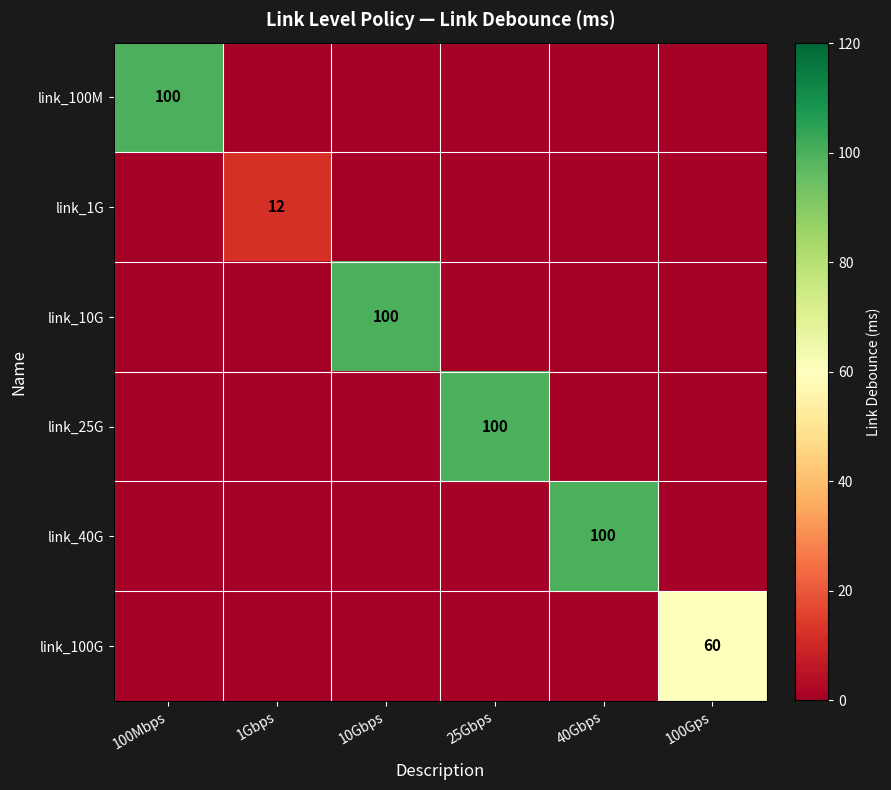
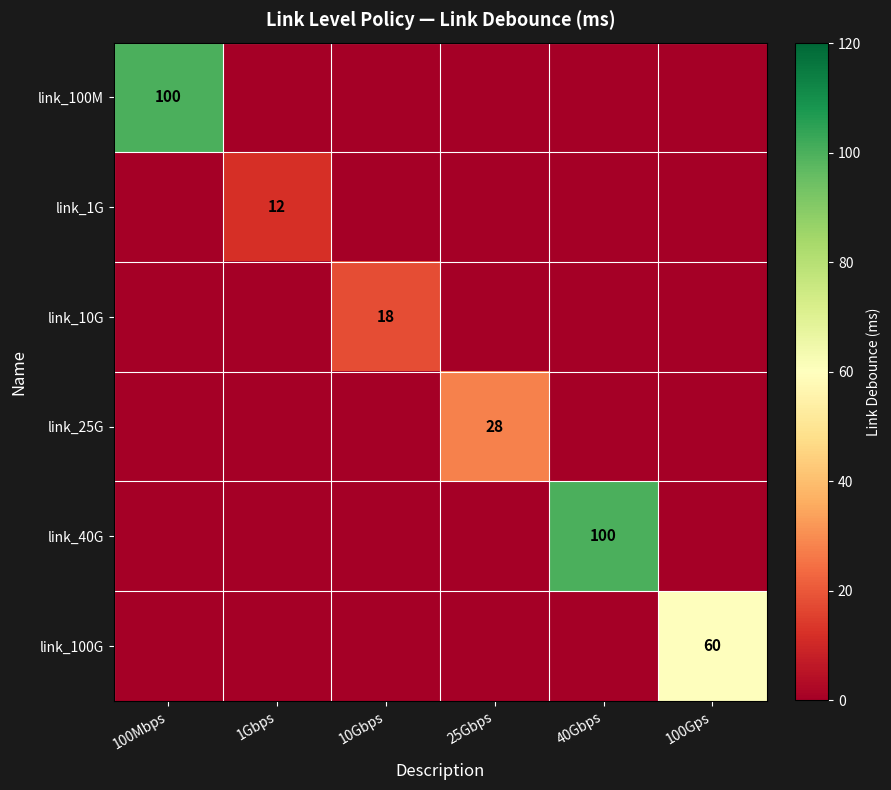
link_10G, 10Gbps: 100 -> 18
link_25G, 25Gbps: 100 -> 28
